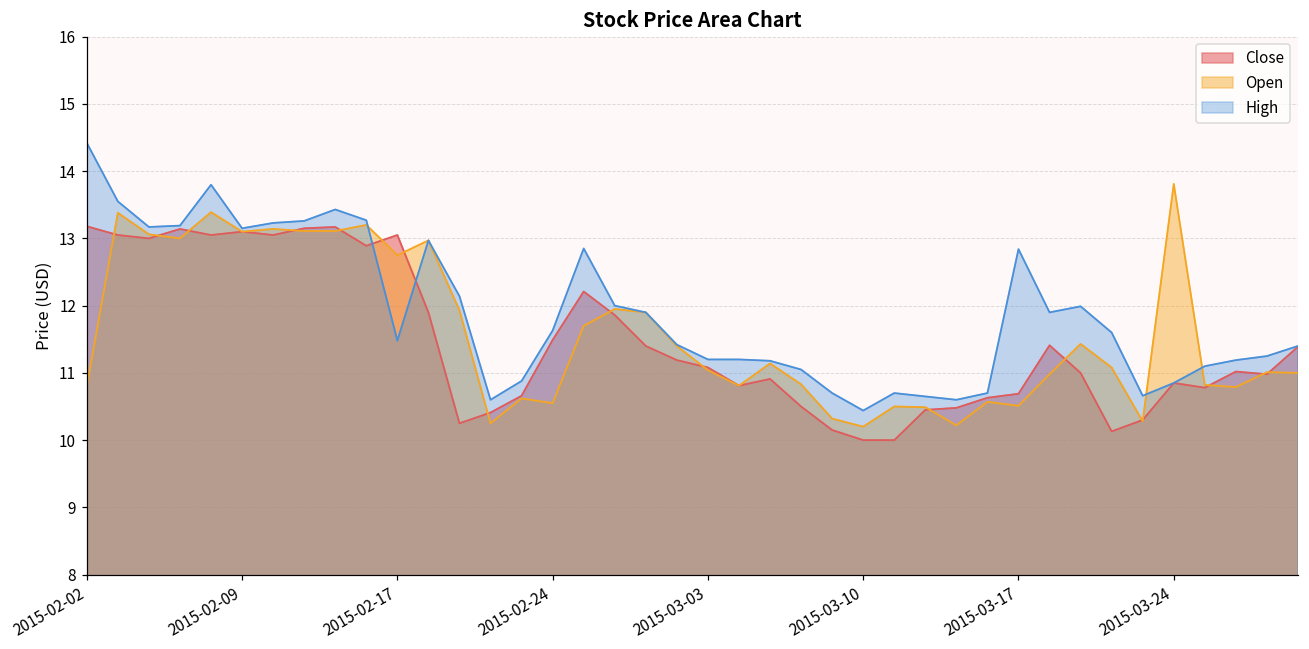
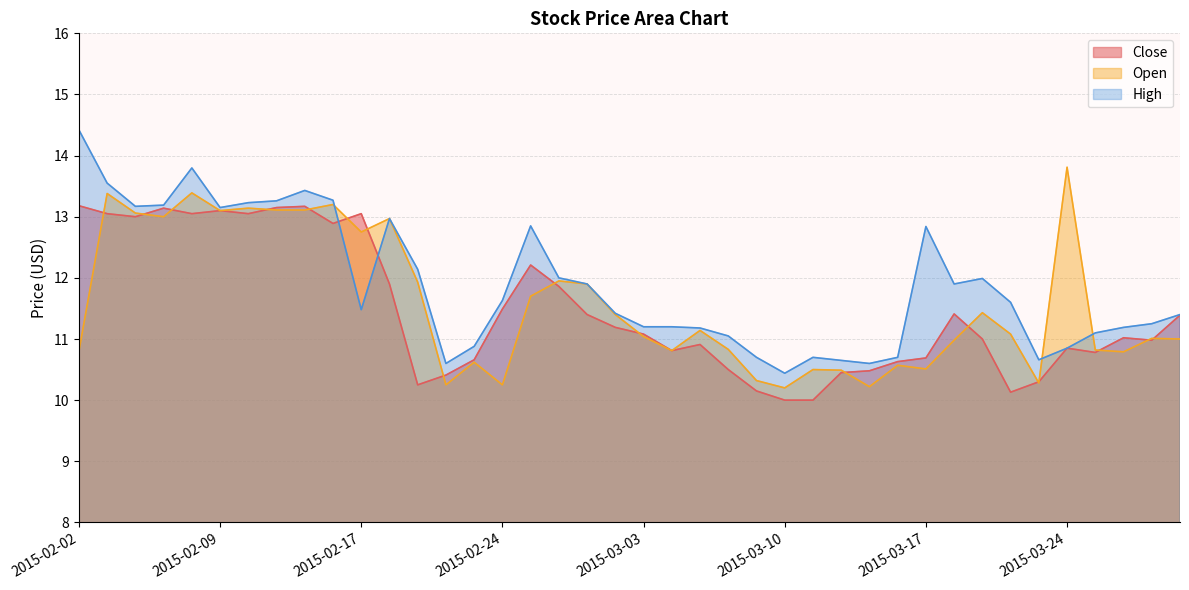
Open, 2015-02-24: 10.6 -> 10.3
